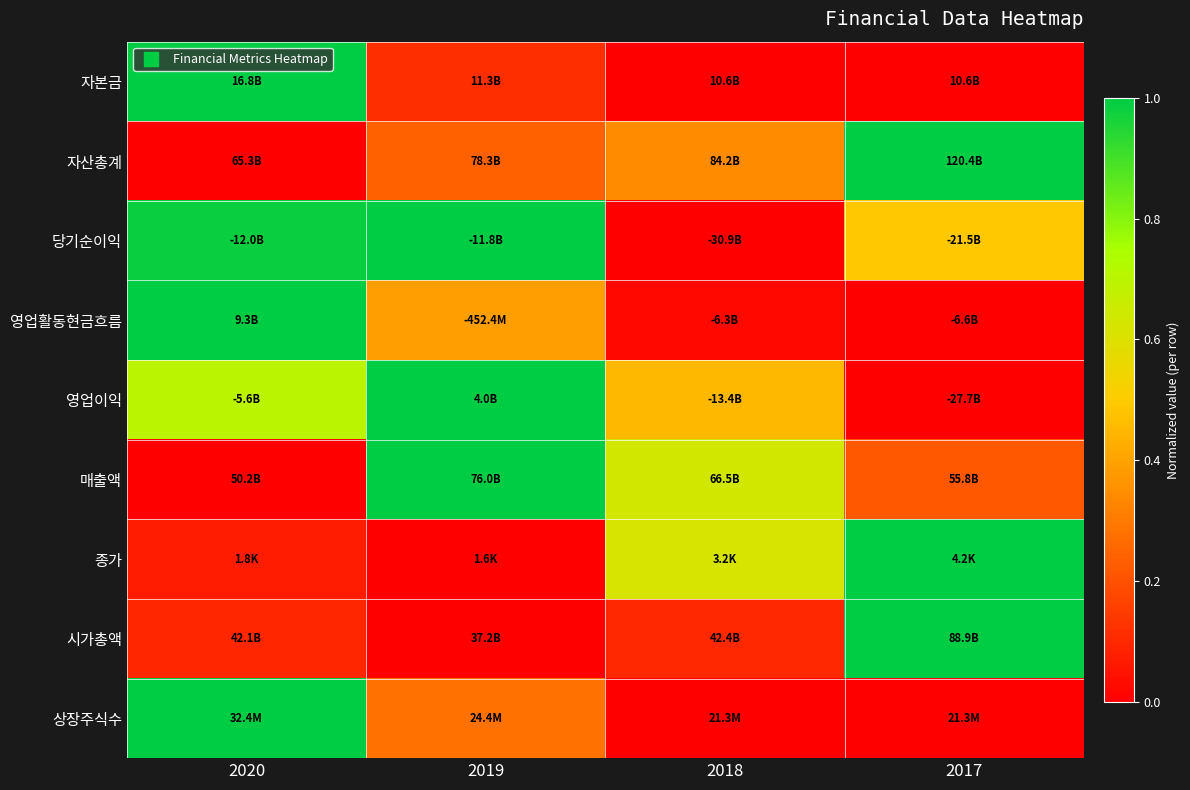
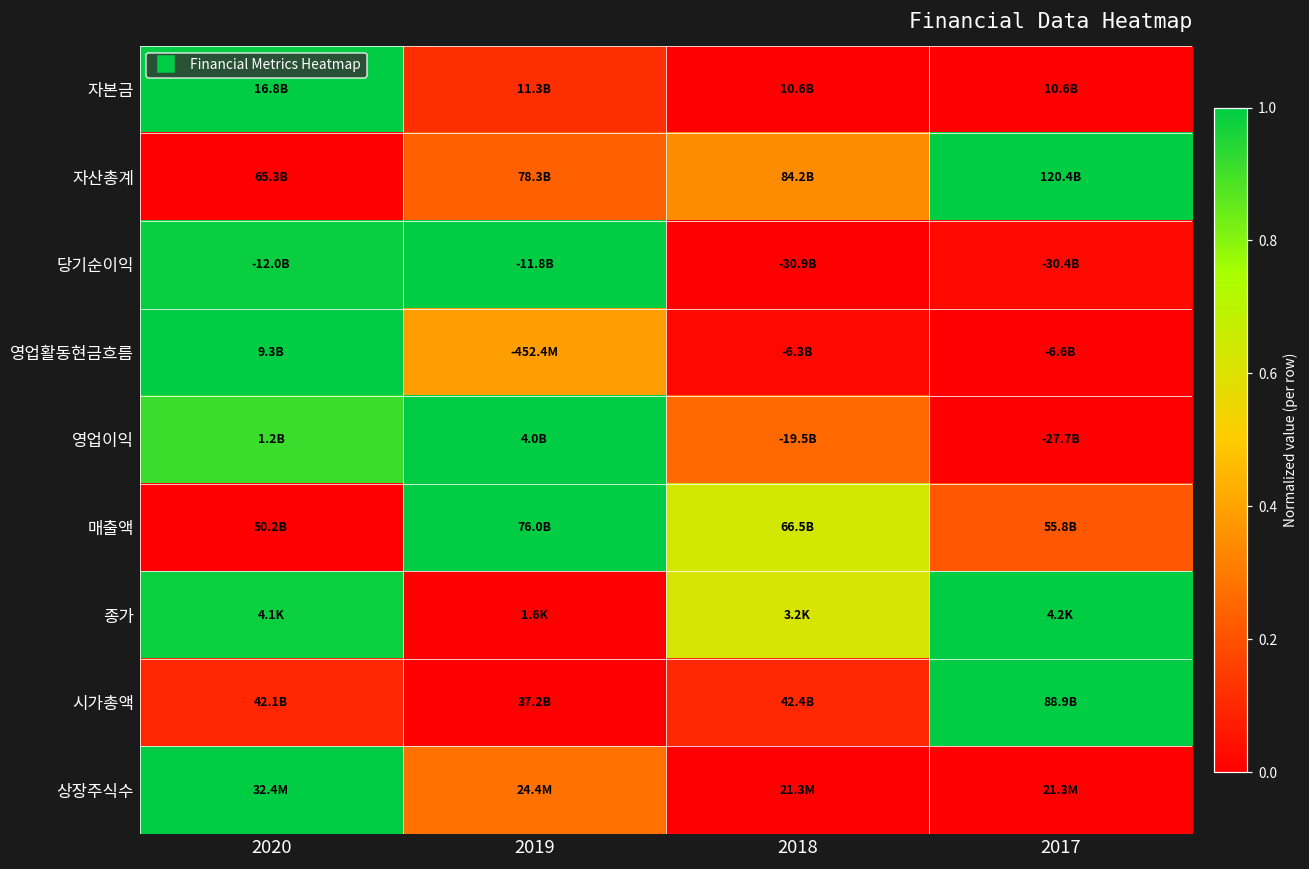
당기순이익, 2017: -21.5B -> -30.4B
영업이익, 2020: -5.6B -> 1.2B
영업이익, 2018: -13.4B -> -19.5B
종가, 2020: 1.8K -> 4.1K
